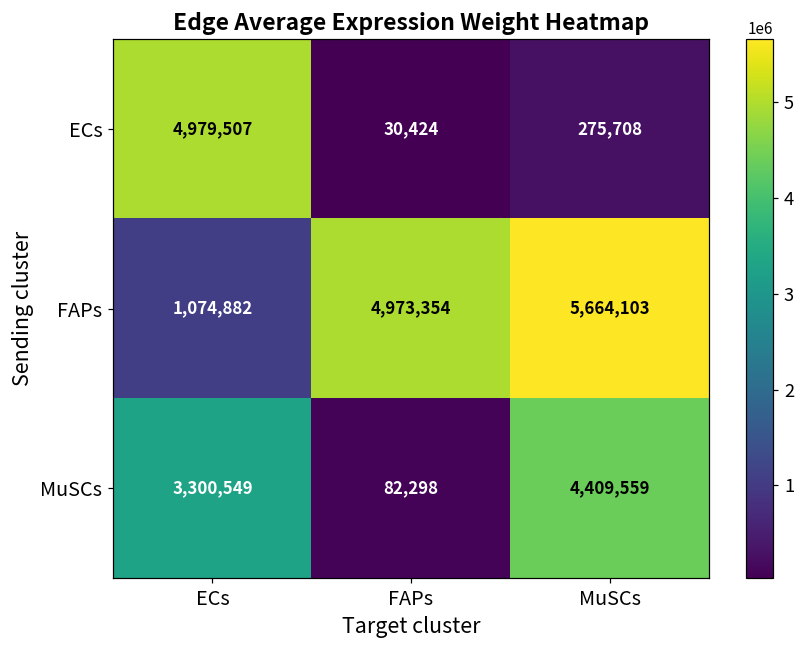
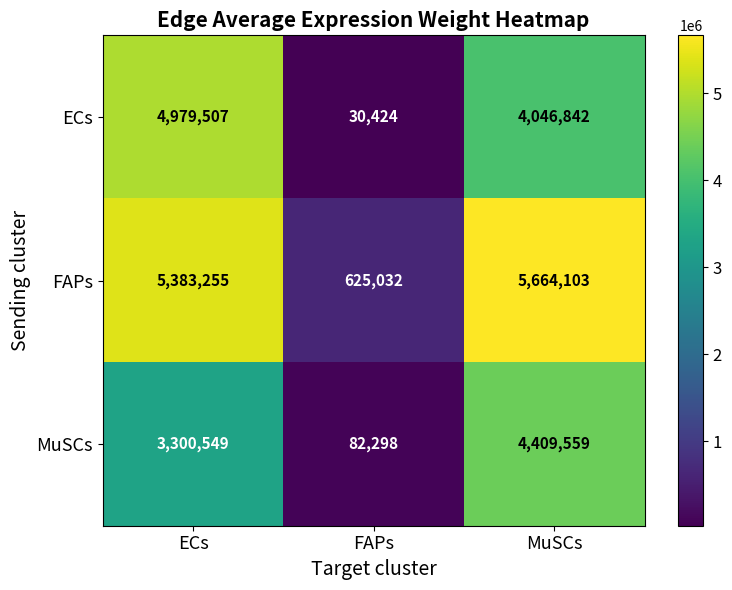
ECs, MuSCs: 275,708 -> 4,046,842
FAPs, ECs: 1,074,882 -> 5,383,255
FAPs, FAPs: 4,973,354 -> 625,032
